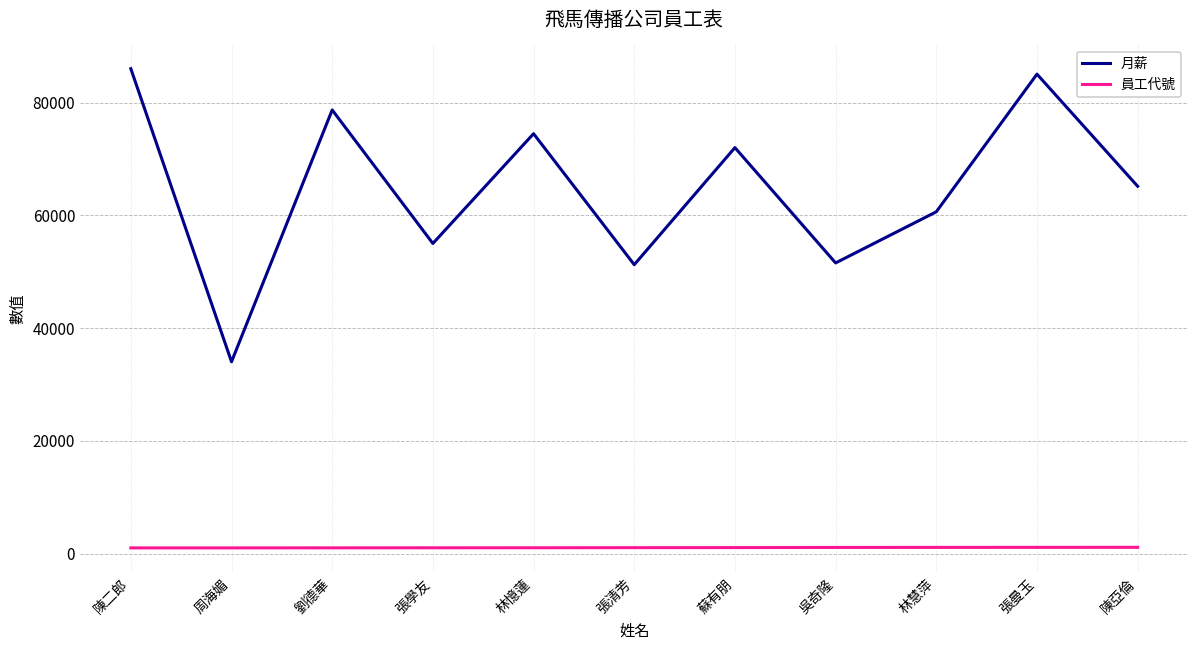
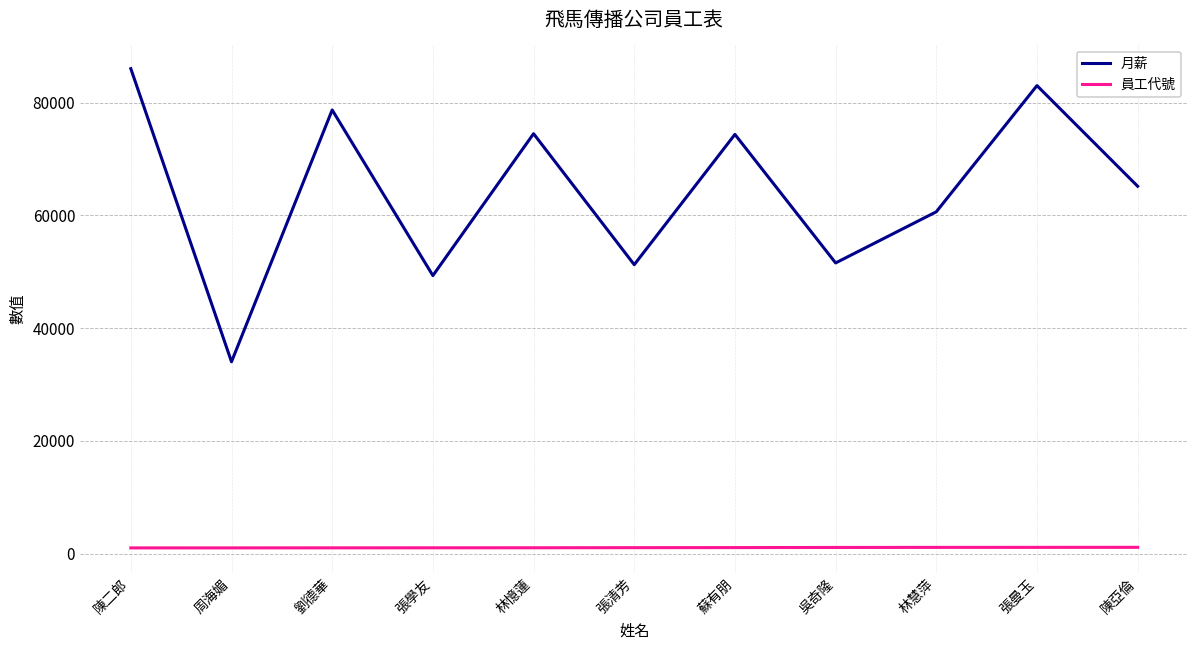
月薪, 張學友: 55000 -> 49000
月薪, 蘇有朋: 72000 -> 74000
月薪, 張曼玉: 85000 -> 83000
